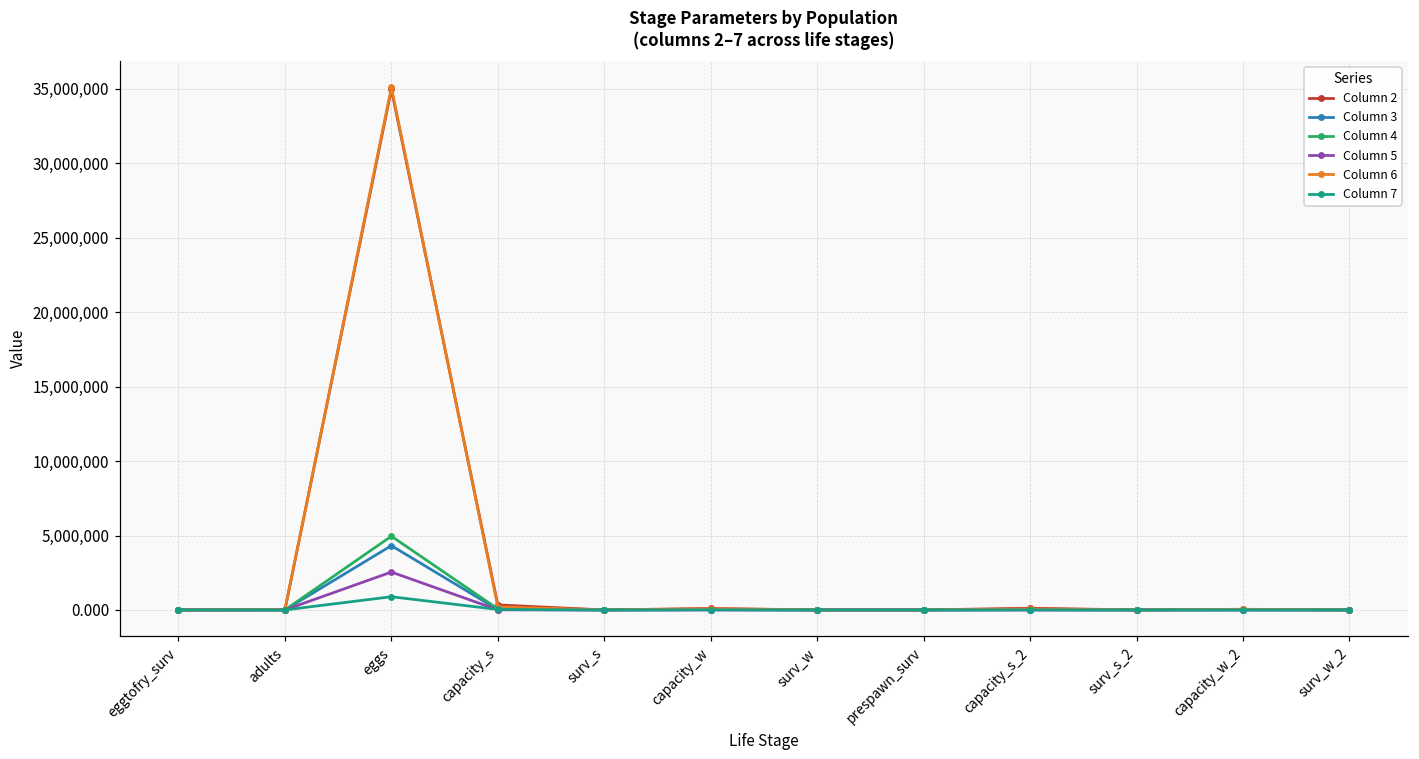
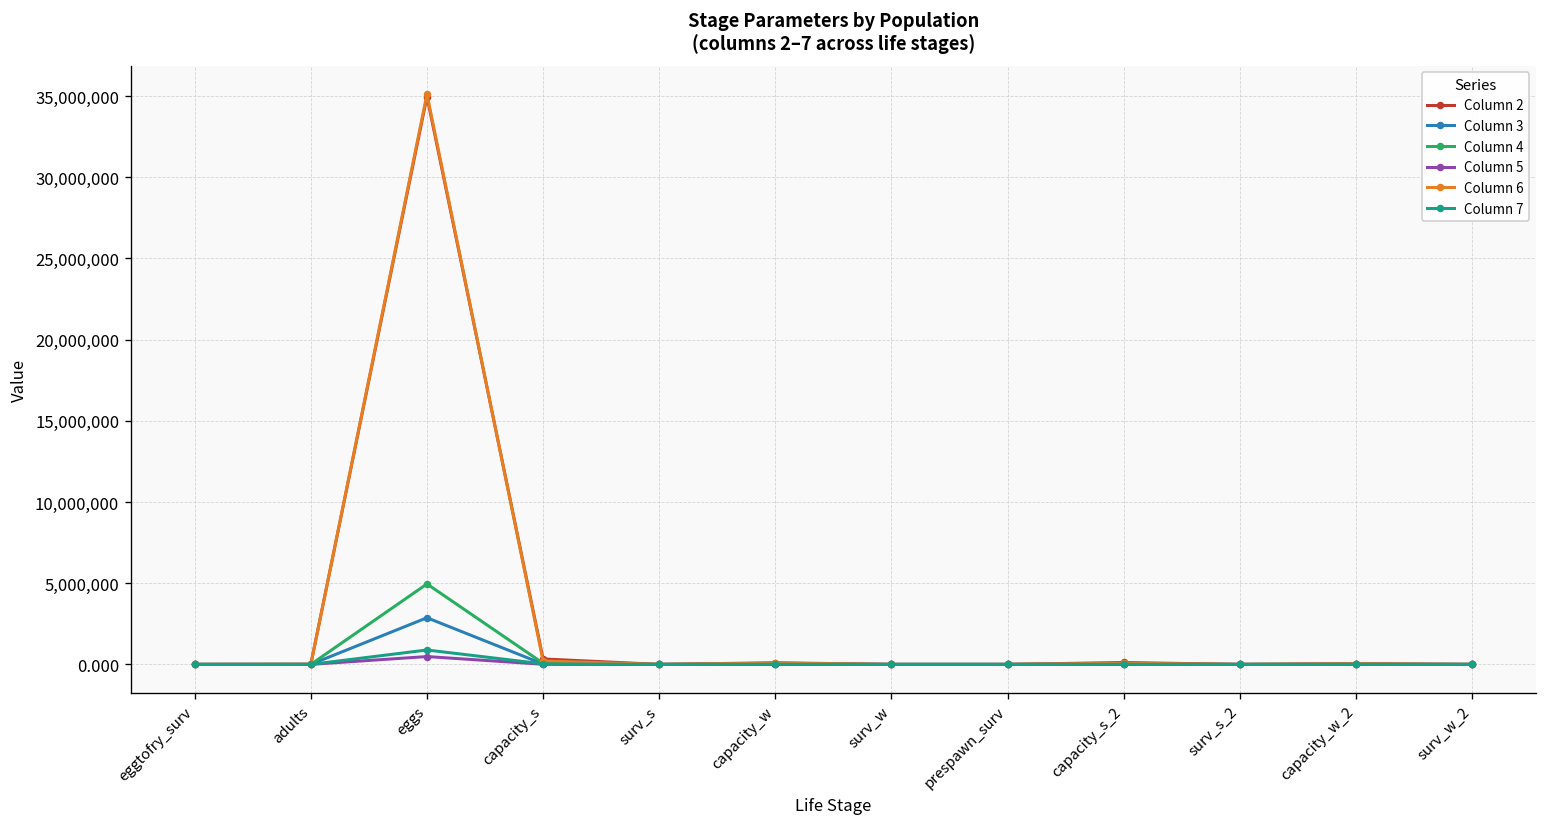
Column 3, eggs: 4,300,000 -> 2,900,000
Column 5, eggs: 2,500,000 -> 500,000
